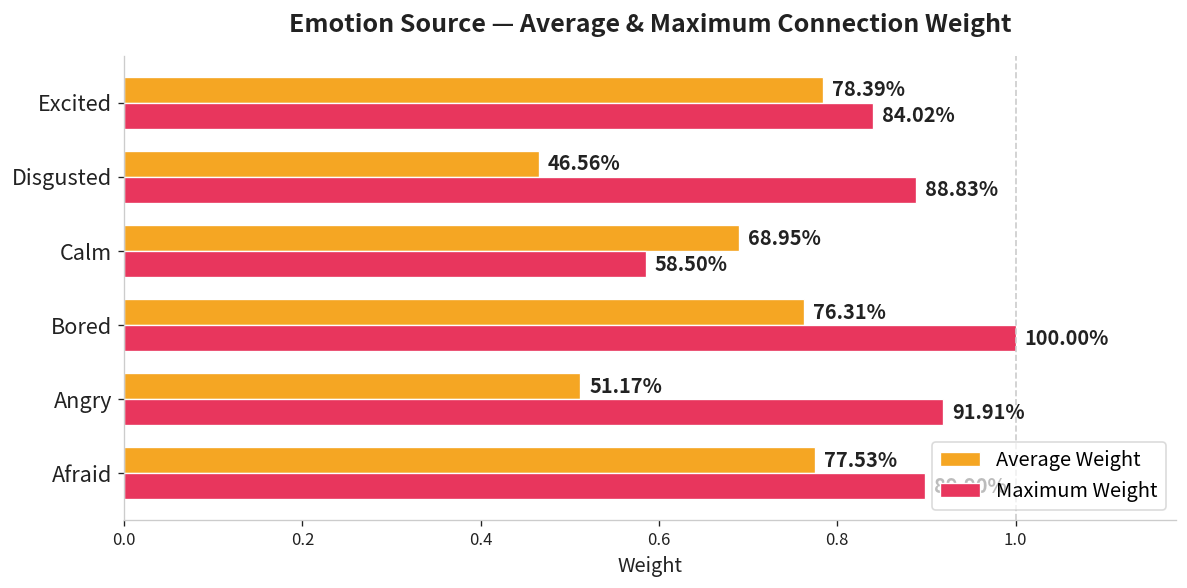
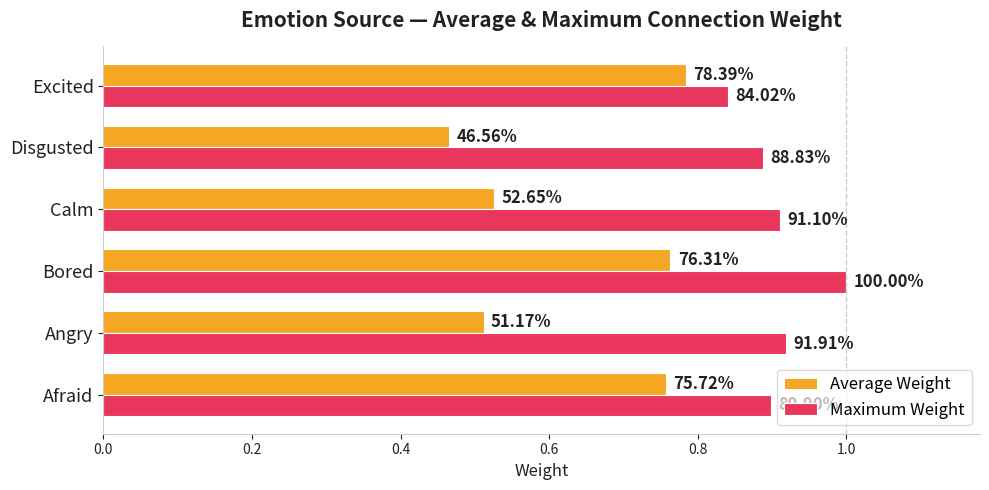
Average Weight, Calm: 68.95% -> 52.65%
Maximum Weight, Calm: 58.50% -> 91.10%
Average Weight, Afraid: 77.53% -> 75.72%
